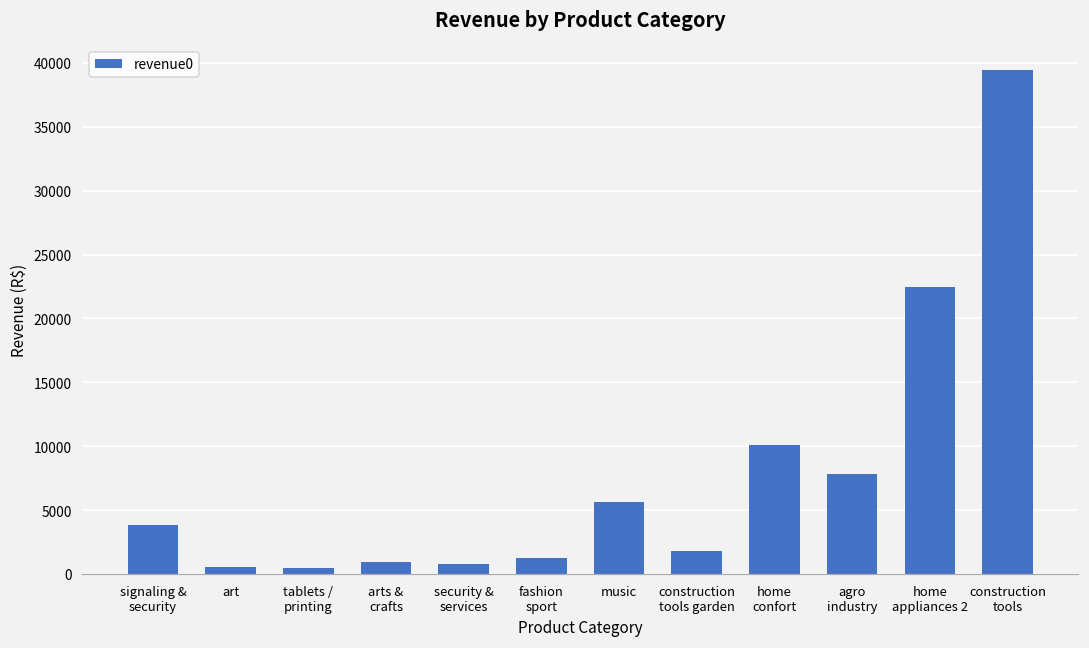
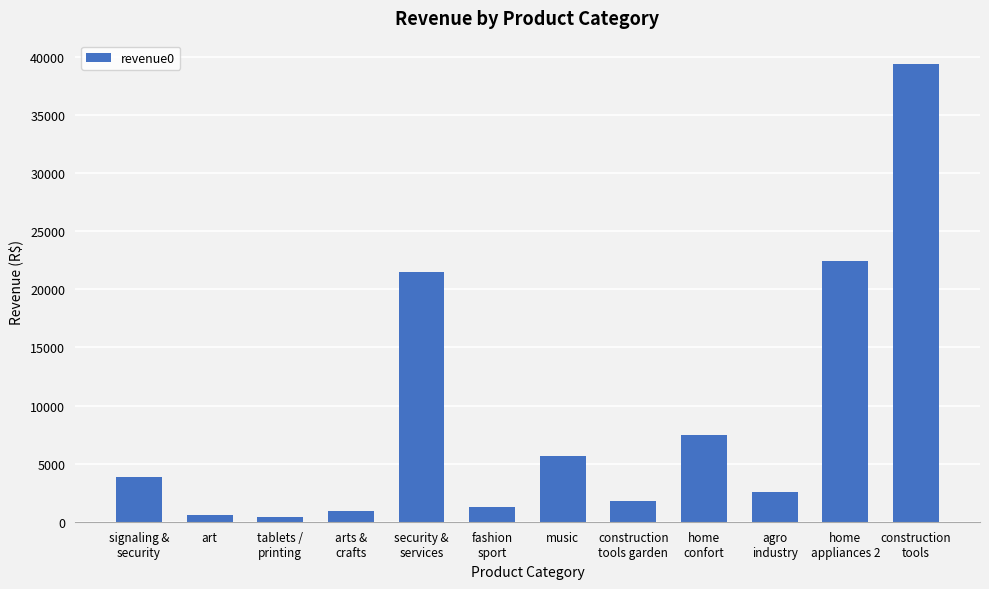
security & services: 700 -> 21500
home confort: 10100 -> 7400
agro industry: 7800 -> 2500
